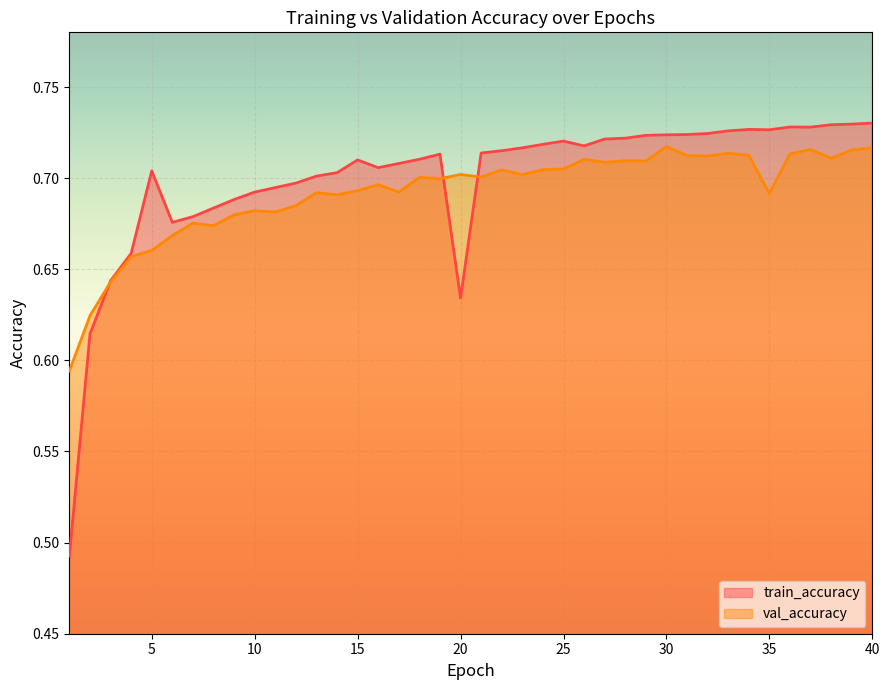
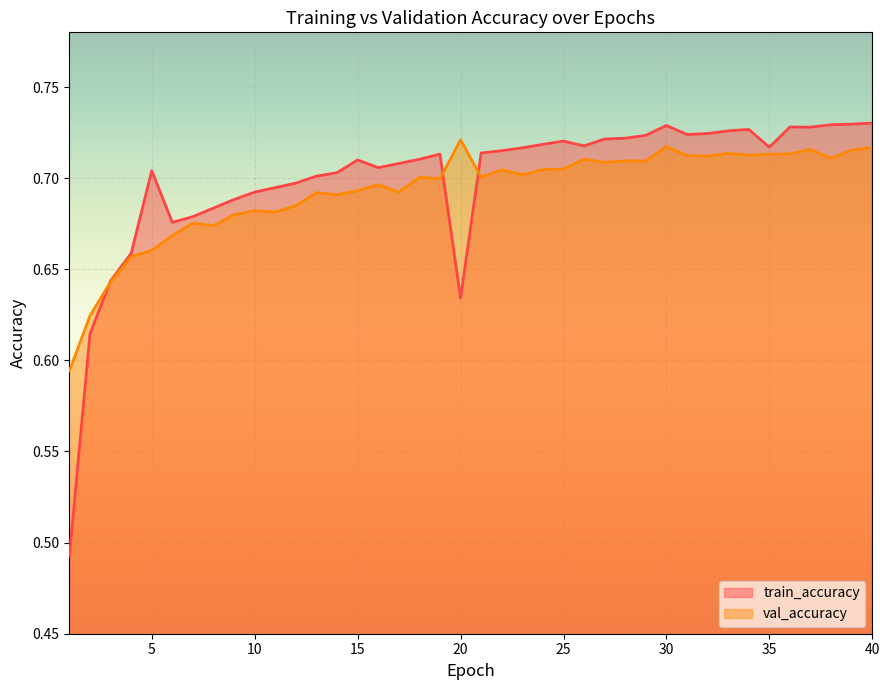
val_accuracy, 20: 0.702 -> 0.721
train_accuracy, 30: 0.724 -> 0.729
train_accuracy, 35: 0.727 -> 0.717
val_accuracy, 35: 0.692 -> 0.713
